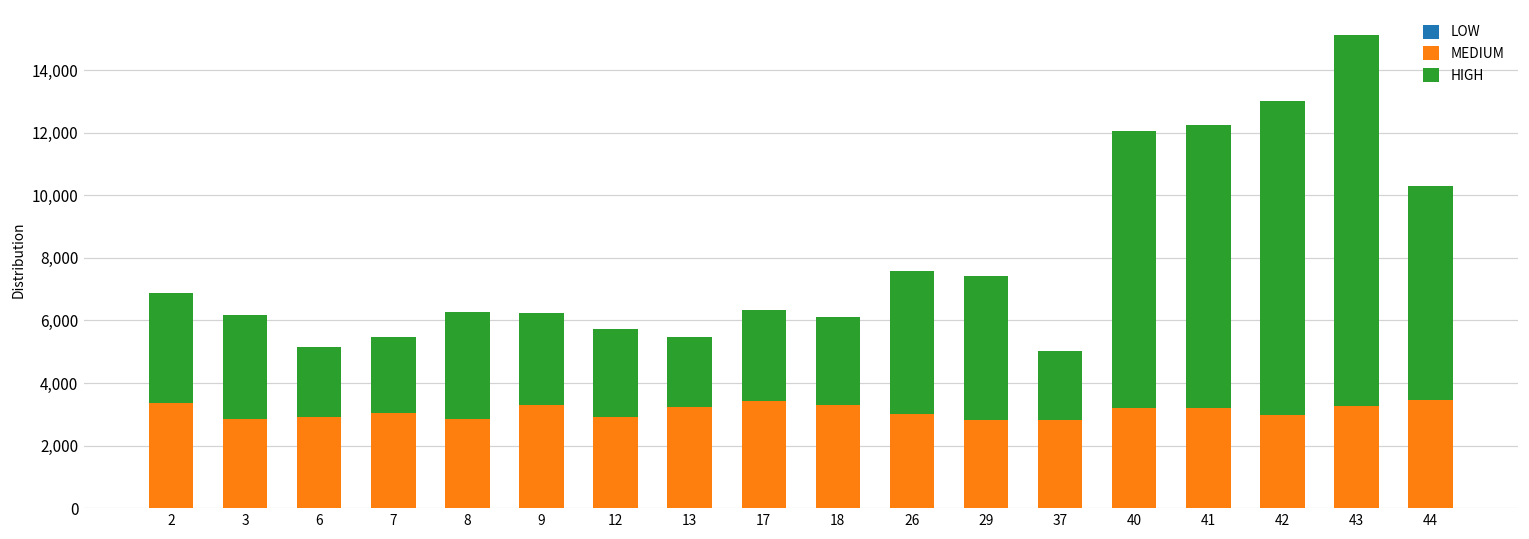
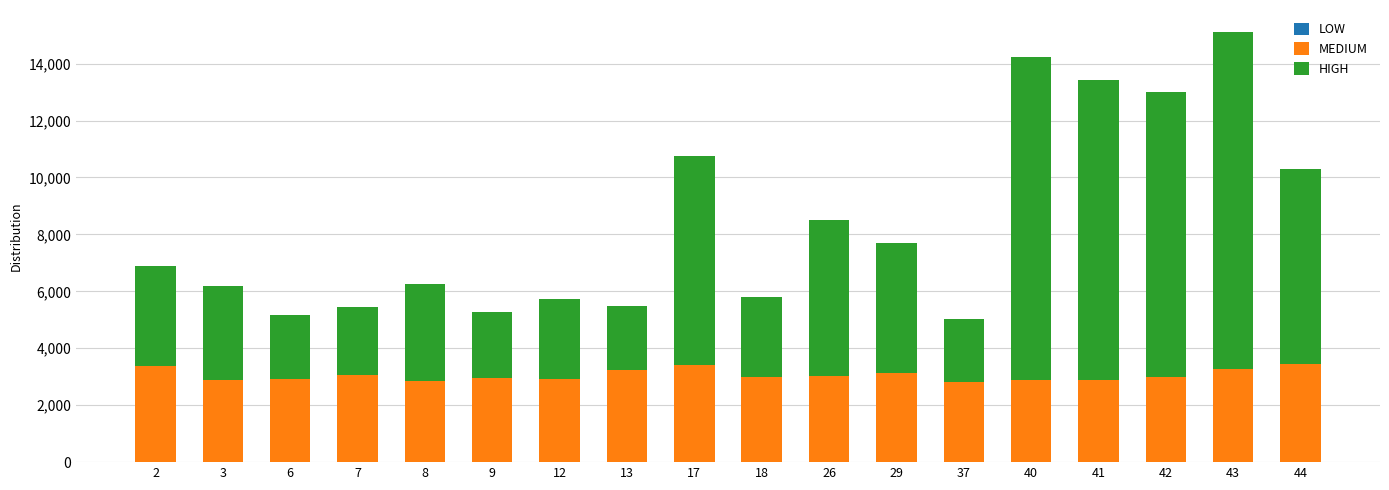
MEDIUM, 9: 3,300 -> 2,900
HIGH, 9: 2,900 -> 2,300
HIGH, 17: 2,900 -> 7,300
MEDIUM, 18: 3,300 -> 3,000
HIGH, 26: 4,500 -> 5,500
MEDIUM, 29: 2,800 -> 3,100
MEDIUM, 40: 3,200 -> 2,900
HIGH, 40: 8,900 -> 11,300
MEDIUM, 41: 3,200 -> 2,900
HIGH, 41: 9,100 -> 10,600
